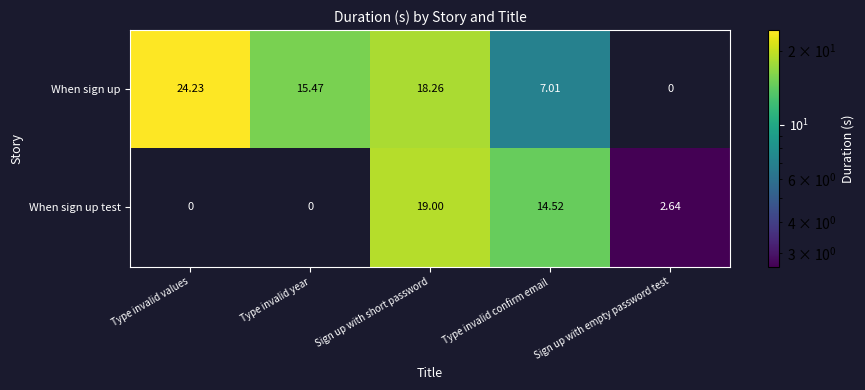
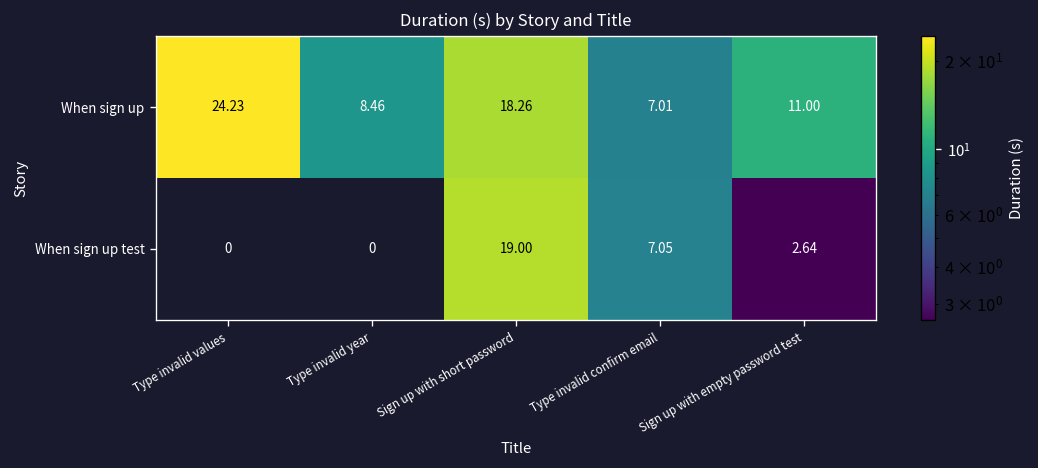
When sign up, Type invalid year: 15.47 -> 8.46
When sign up, Sign up with empty password test: 0 -> 11.00
When sign up test, Type invalid confirm email: 14.52 -> 7.05
